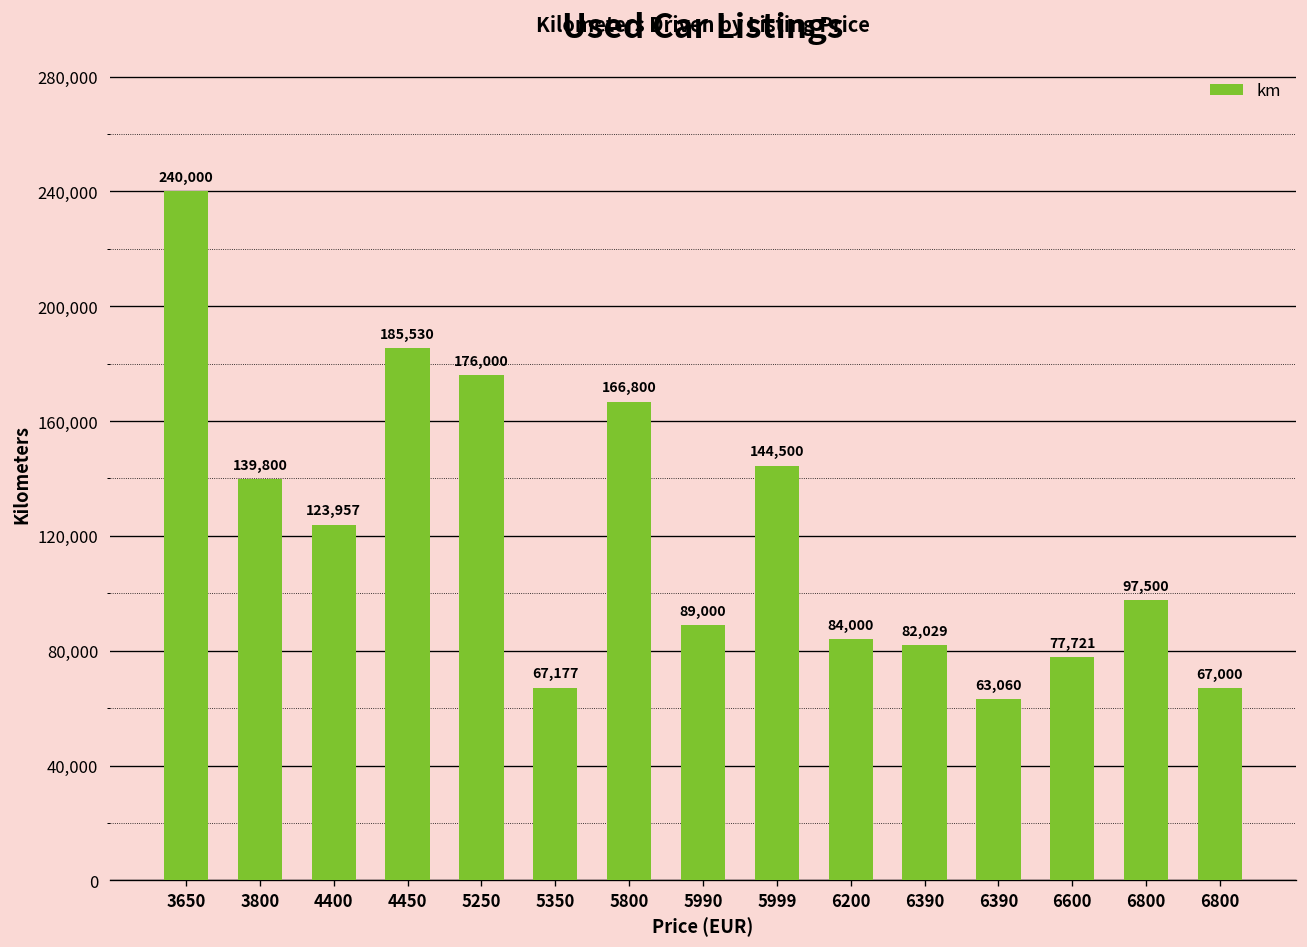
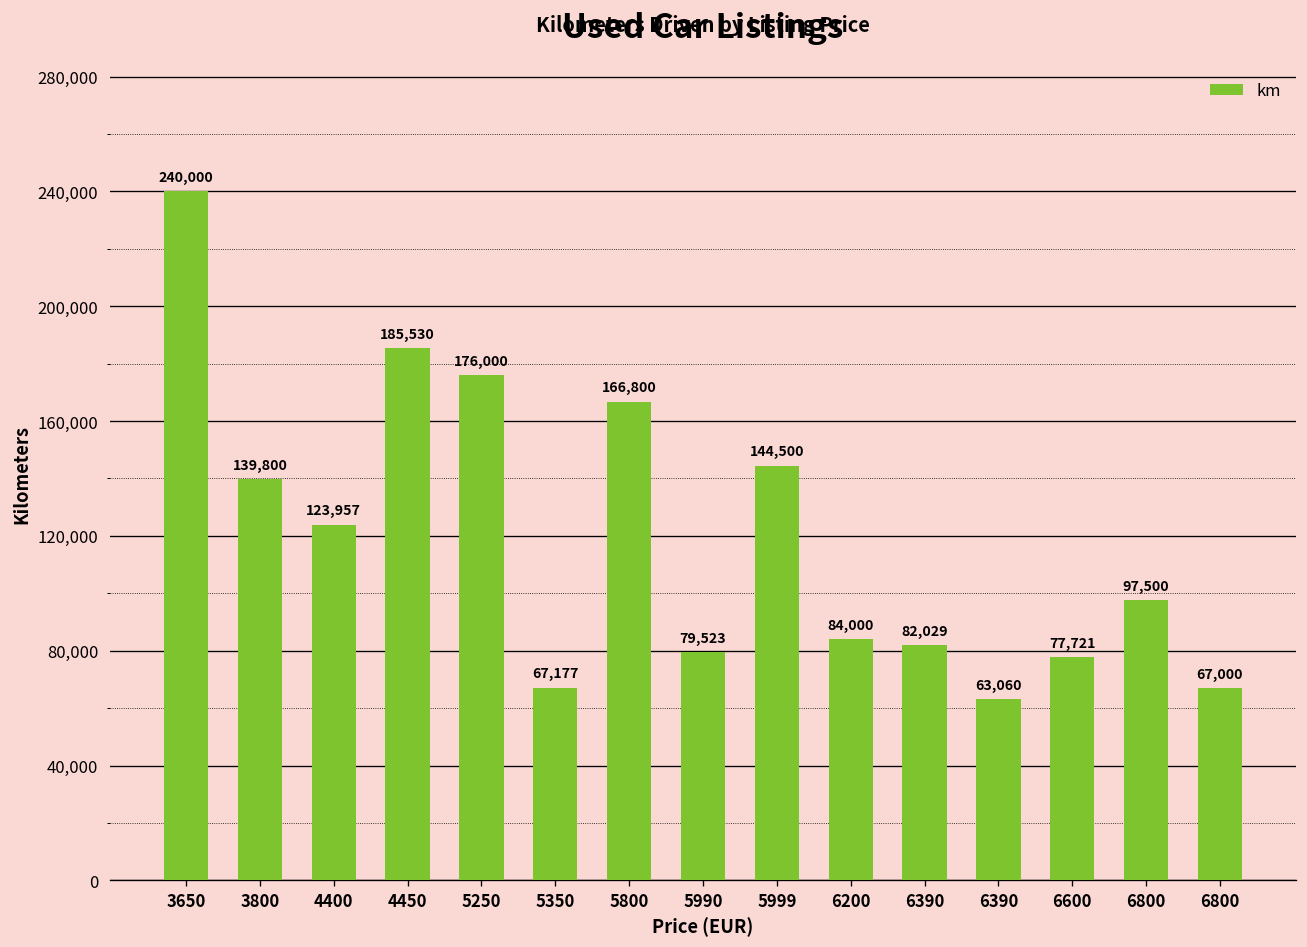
5990: 89,000 -> 79,523
